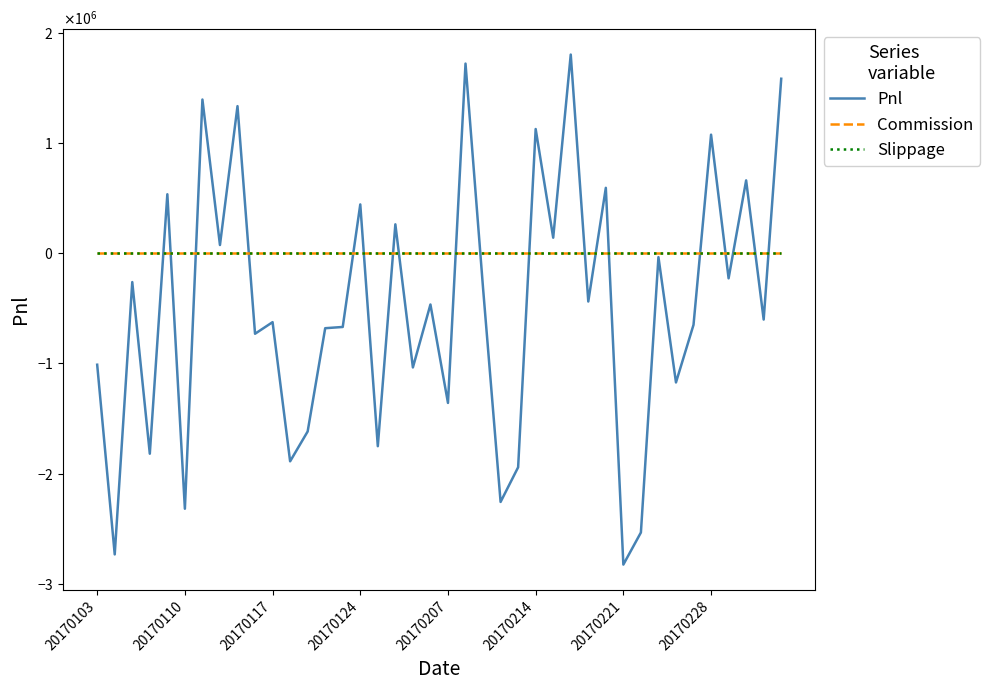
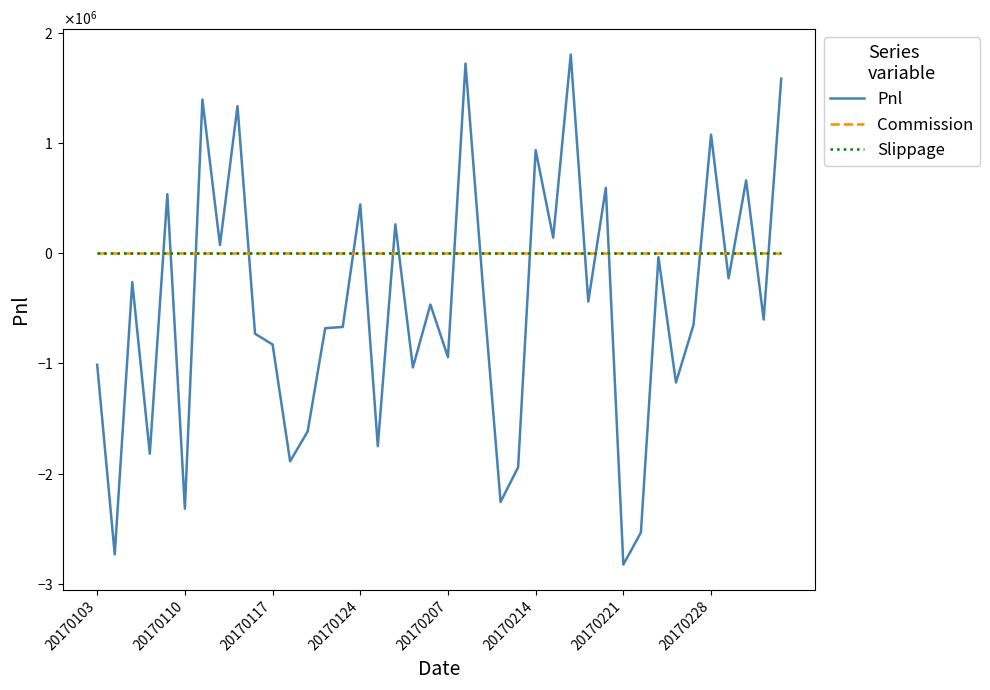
Pnl, 20170117: -630000 -> -830000
Pnl, 20170207: -1360000 -> -940000
Pnl, 20170214: 1130000 -> 940000
